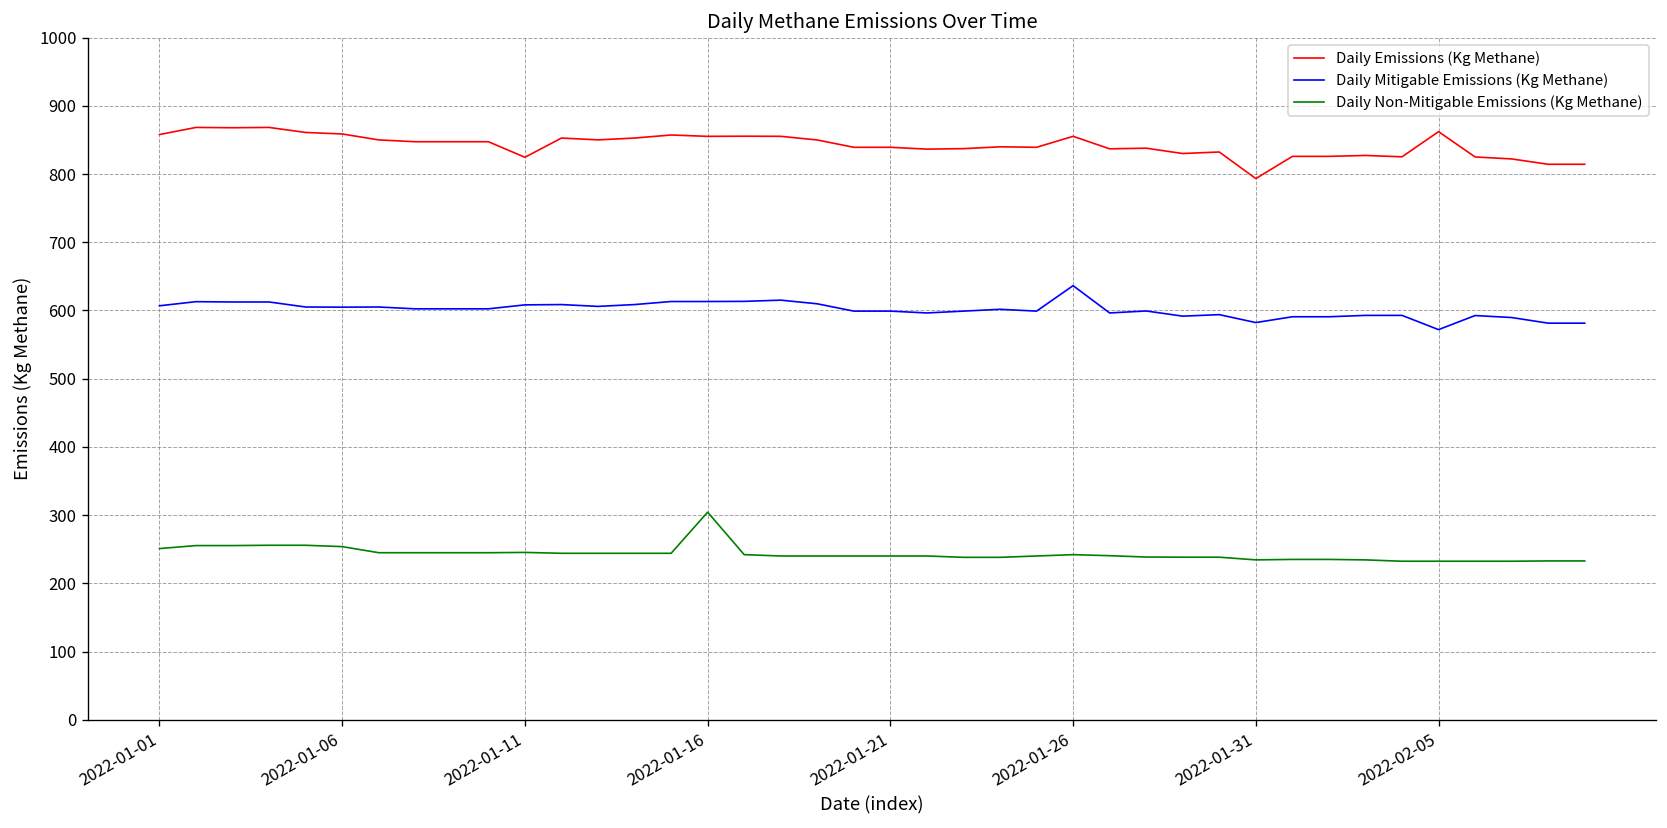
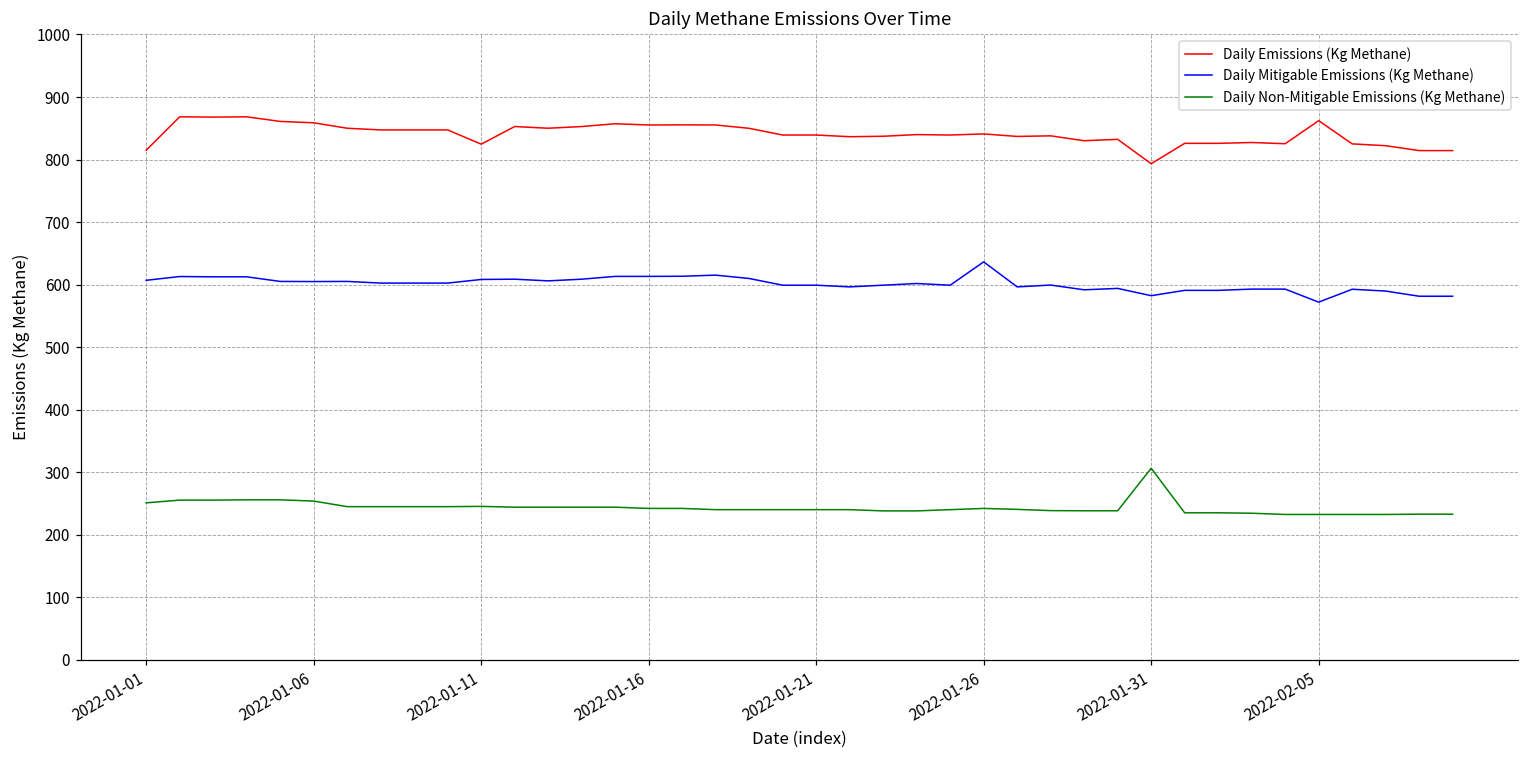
Daily Emissions (Kg Methane), 2022-01-01: 860 -> 810
Daily Non-Mitigable Emissions (Kg Methane), 2022-01-16: 300 -> 240
Daily Emissions (Kg Methane), 2022-01-26: 860 -> 840
Daily Non-Mitigable Emissions (Kg Methane), 2022-01-31: 230 -> 310
